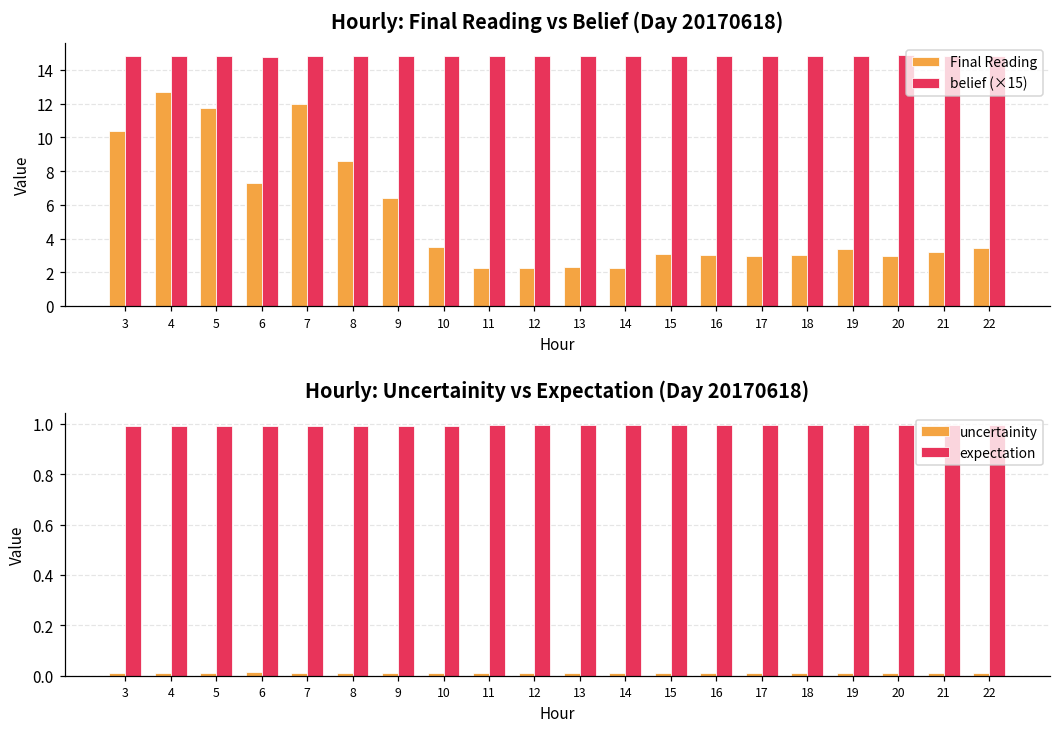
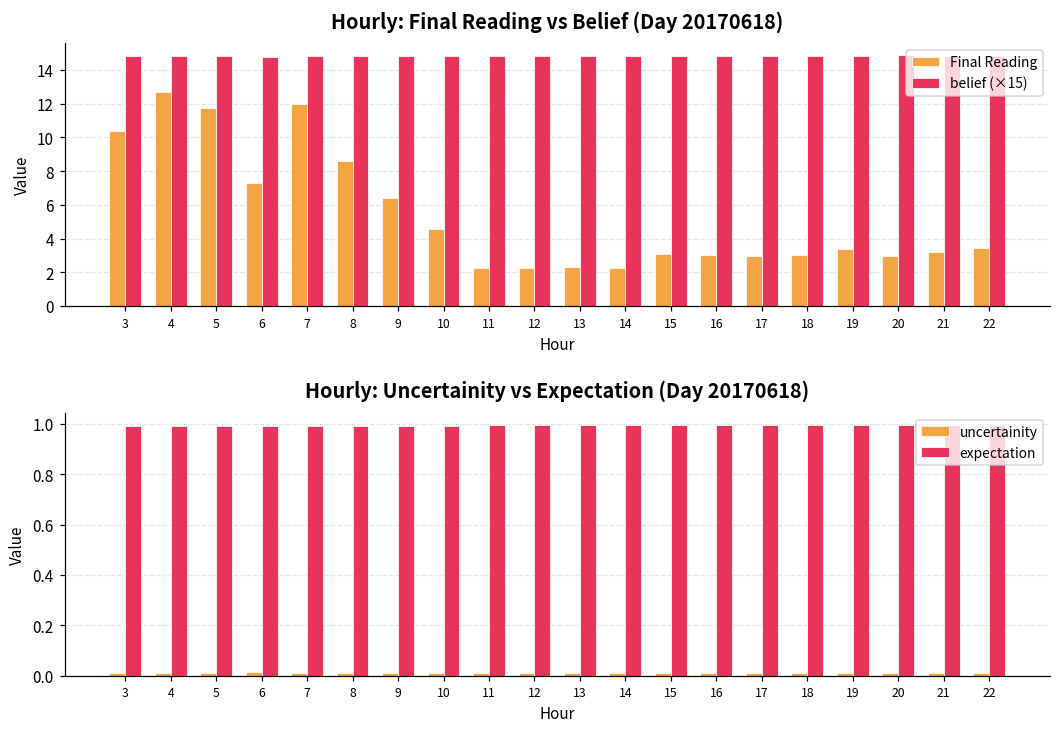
Hourly: Final Reading vs Belief (Day 20170618), Final Reading, 10: 3.5 -> 4.6
